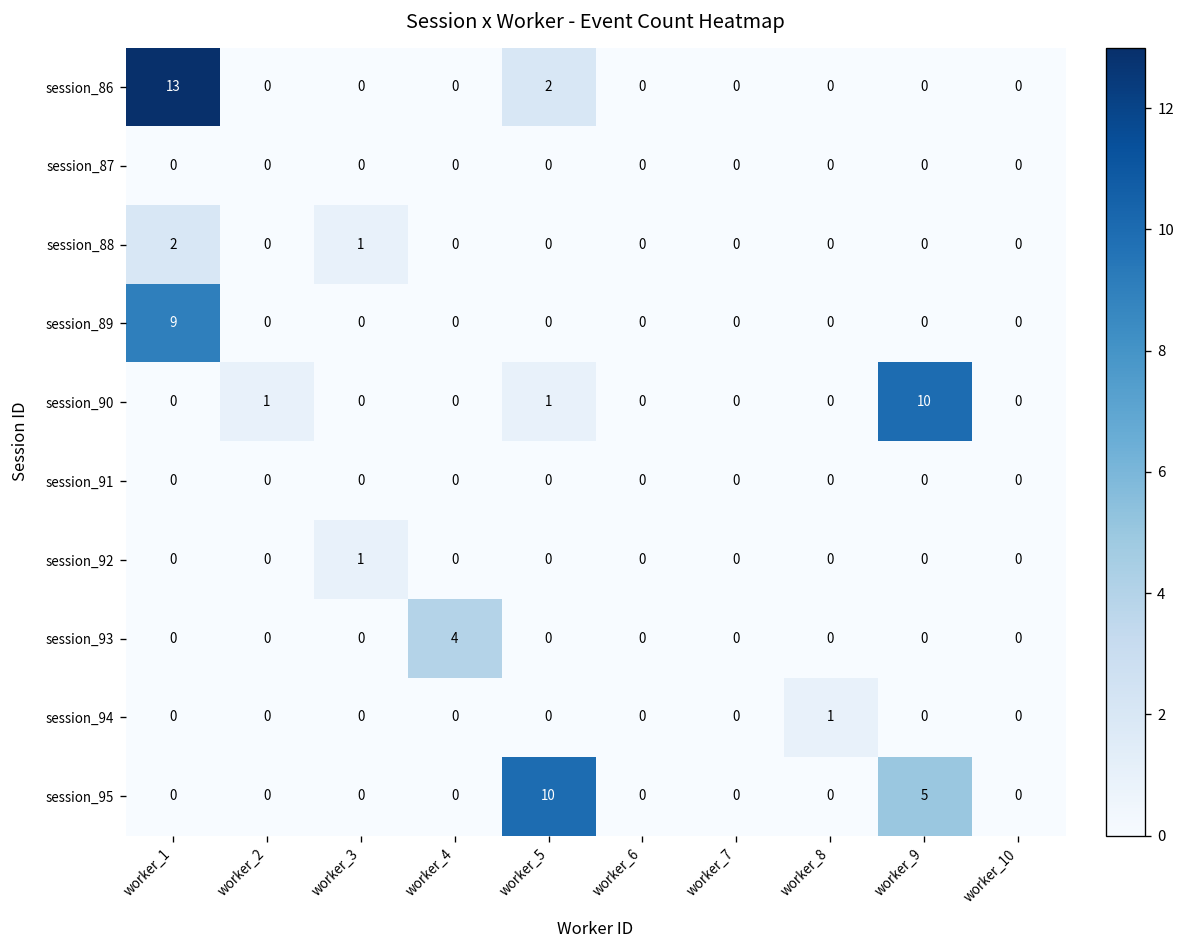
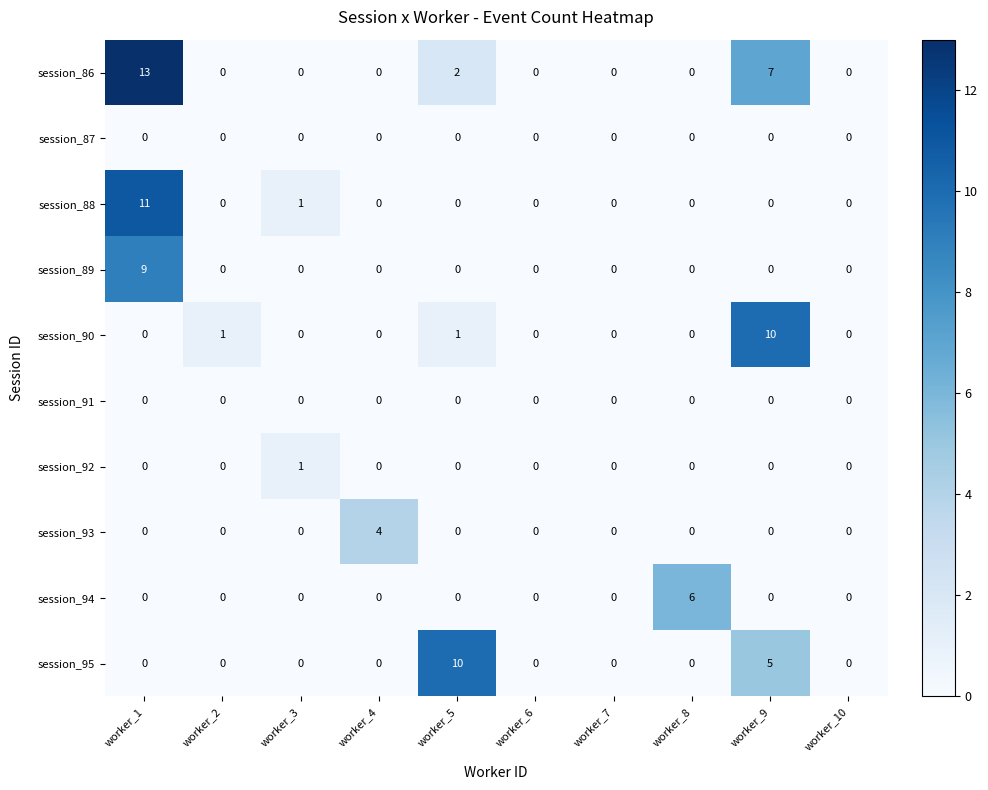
session_86, worker_9: 0 -> 7
session_88, worker_1: 2 -> 11
session_94, worker_8: 1 -> 6
